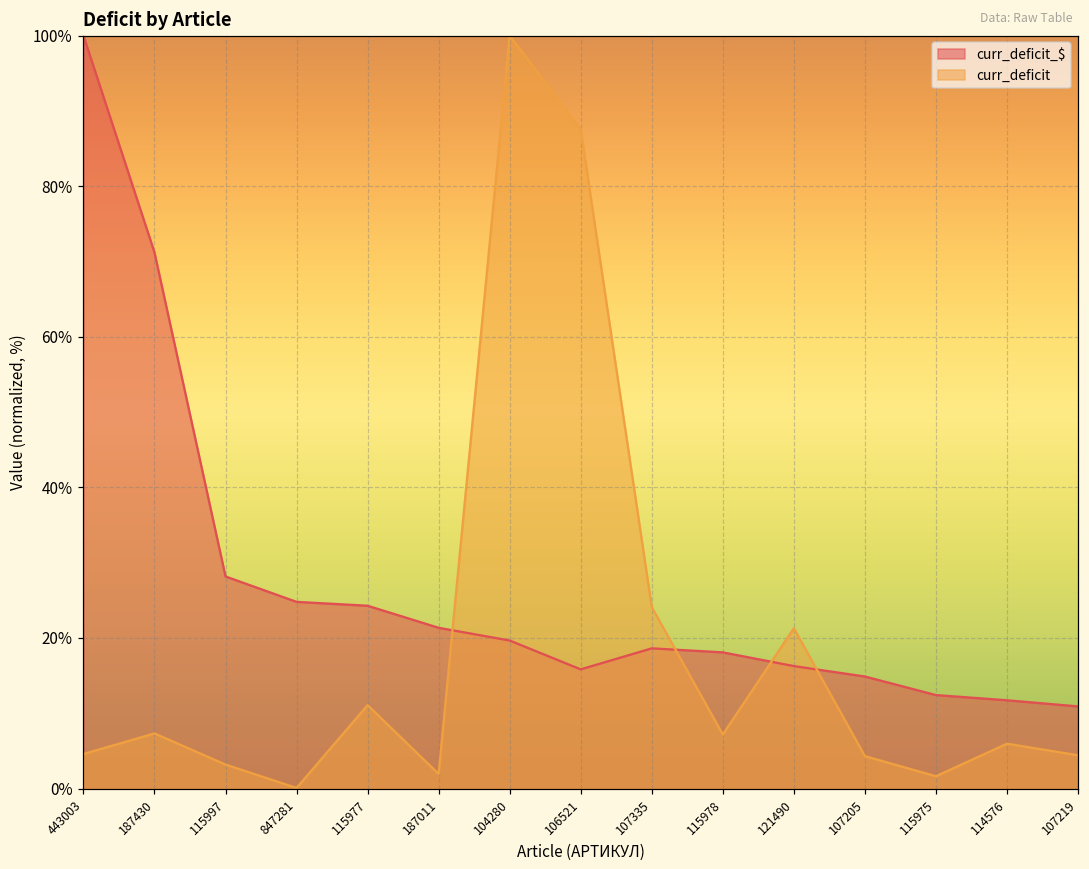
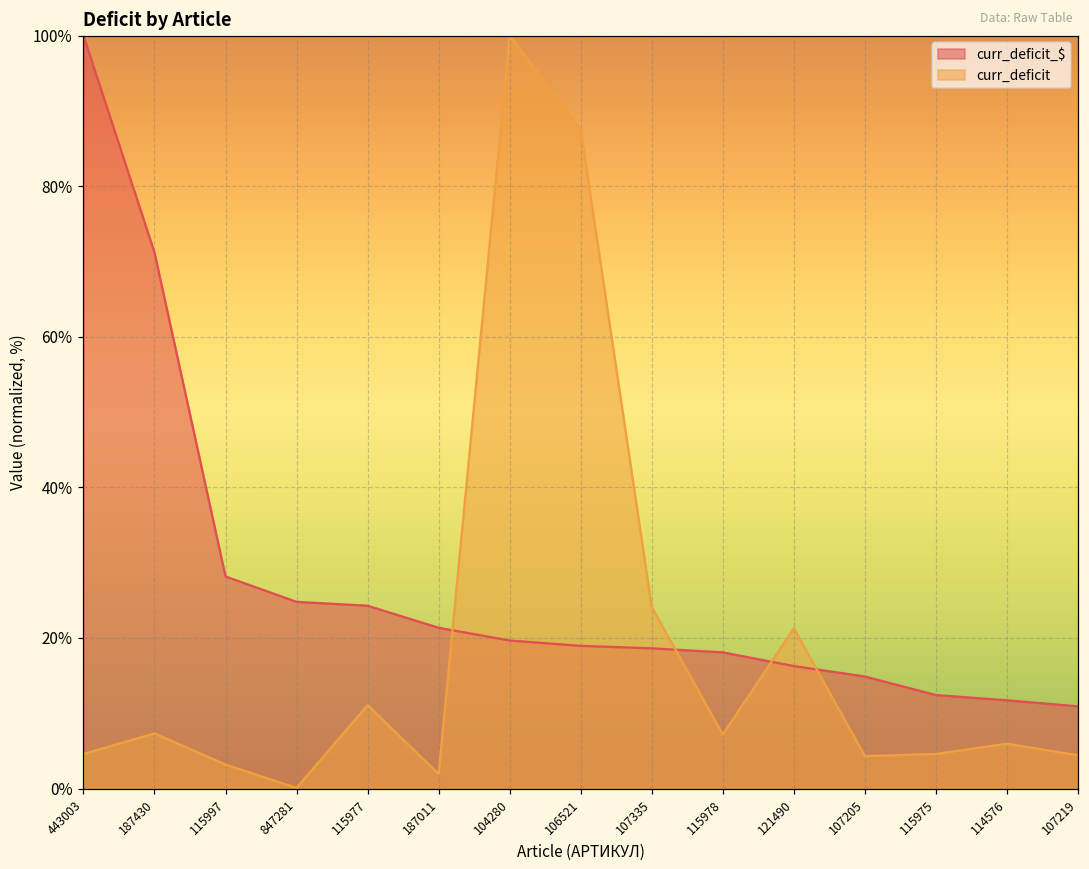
curr_deficit_$, 106521: 16% -> 19%
curr_deficit, 115975: 2% -> 5%
